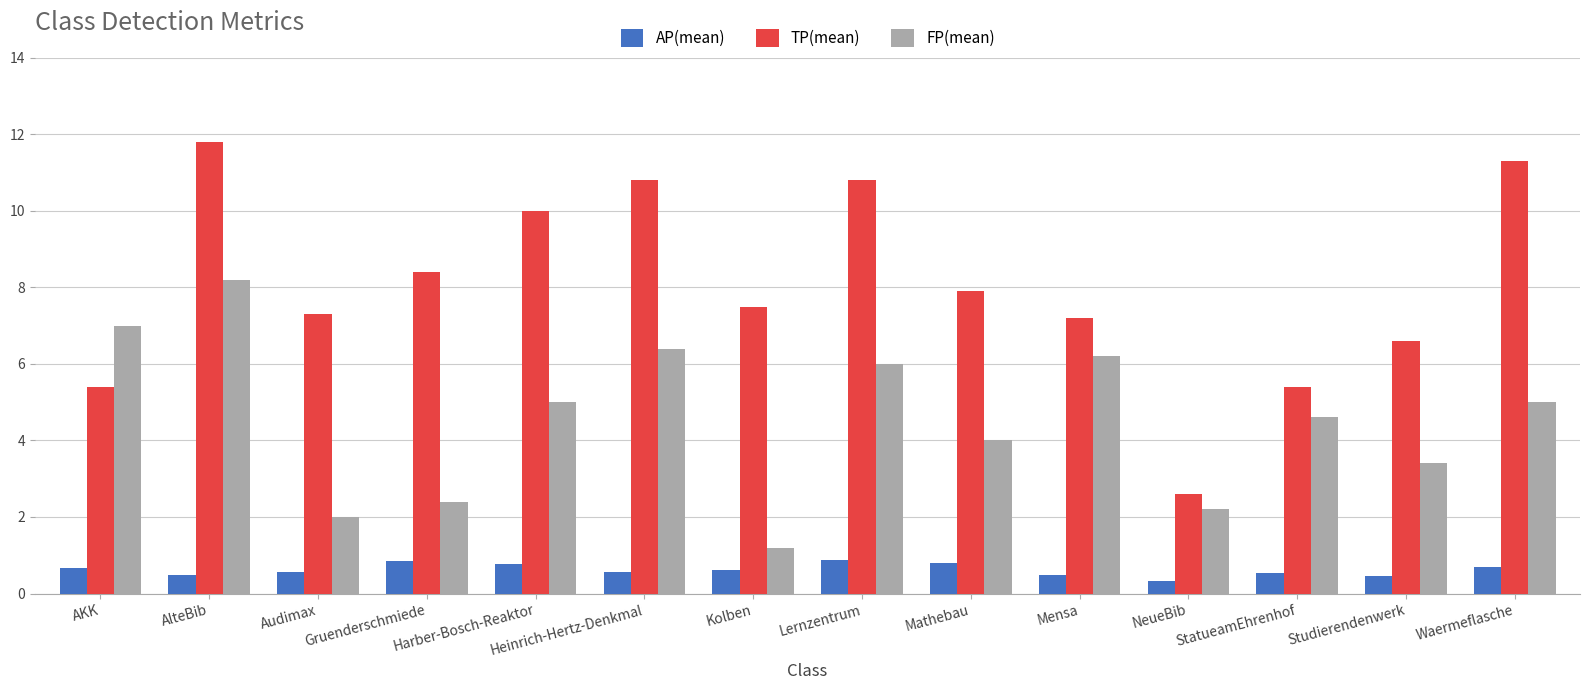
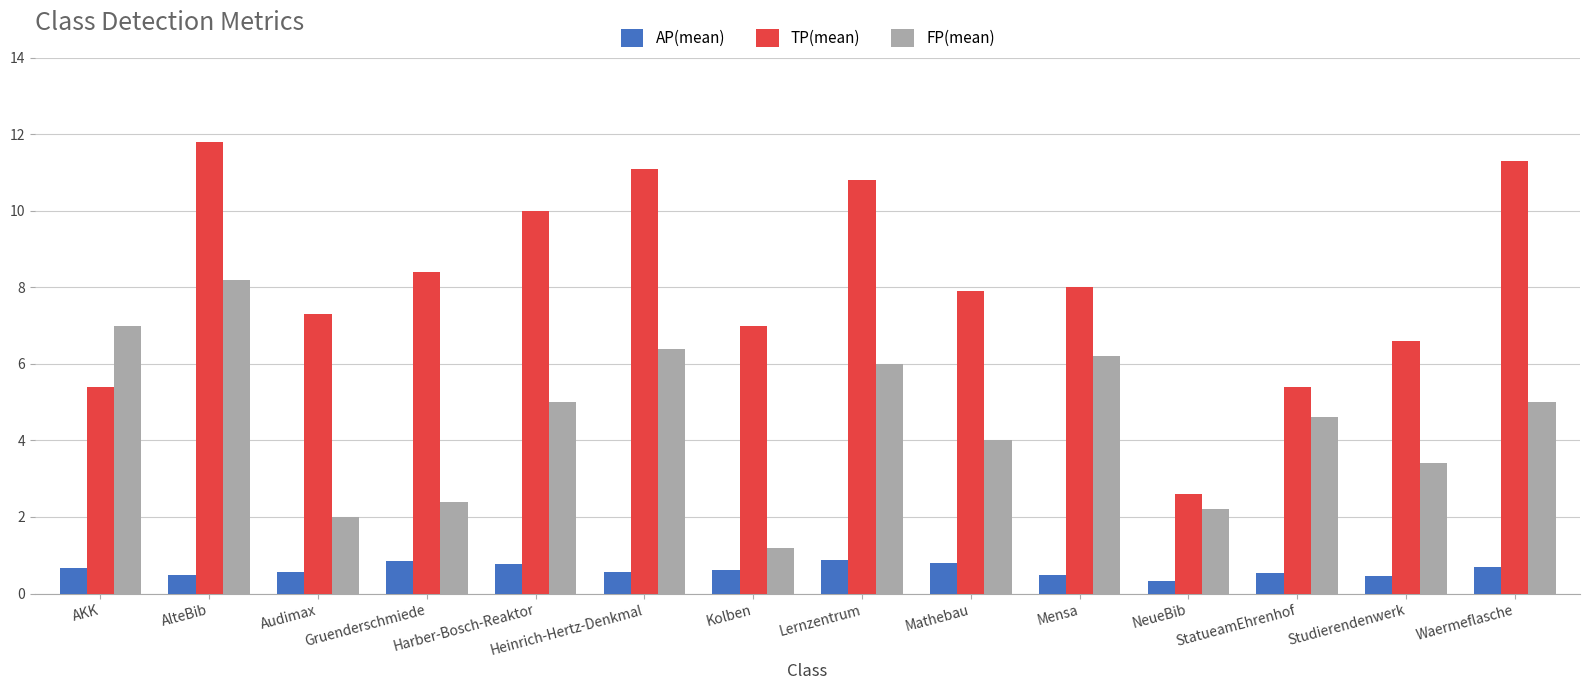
TP(mean), Heinrich-Hertz-Denkmal: 10.8 -> 11.1
TP(mean), Kolben: 7.5 -> 7.0
TP(mean), Mensa: 7.2 -> 8.0
